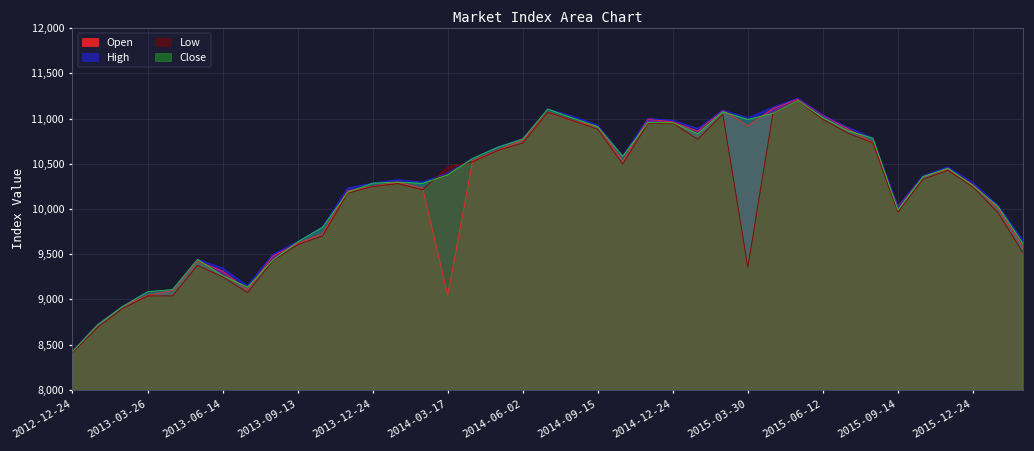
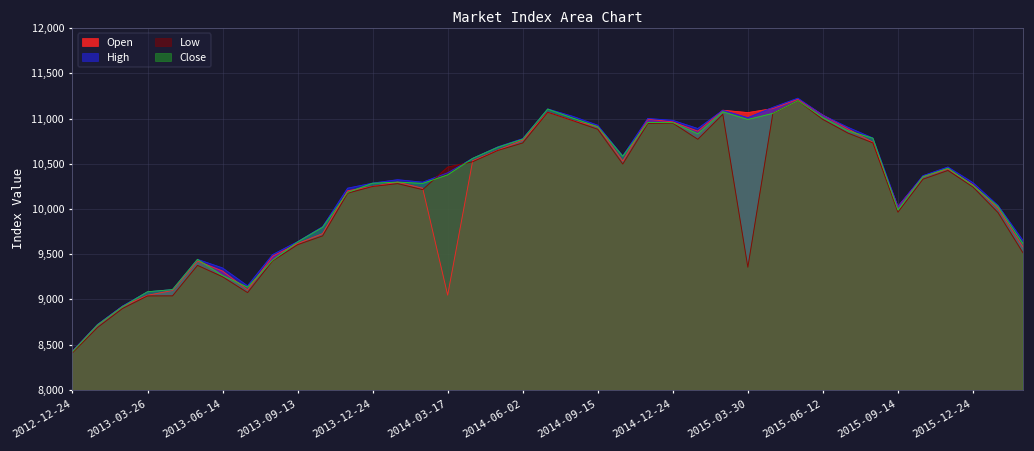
Open, 2015-03-30: 10,900 -> 11,100
